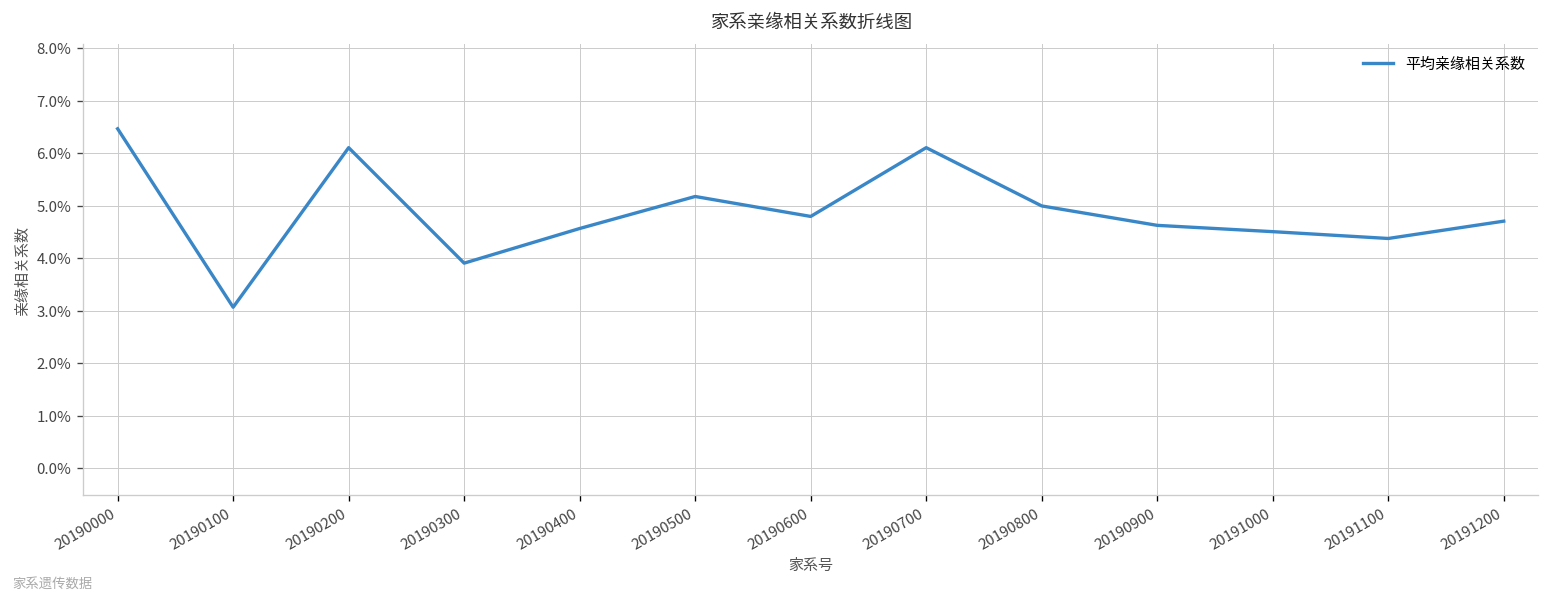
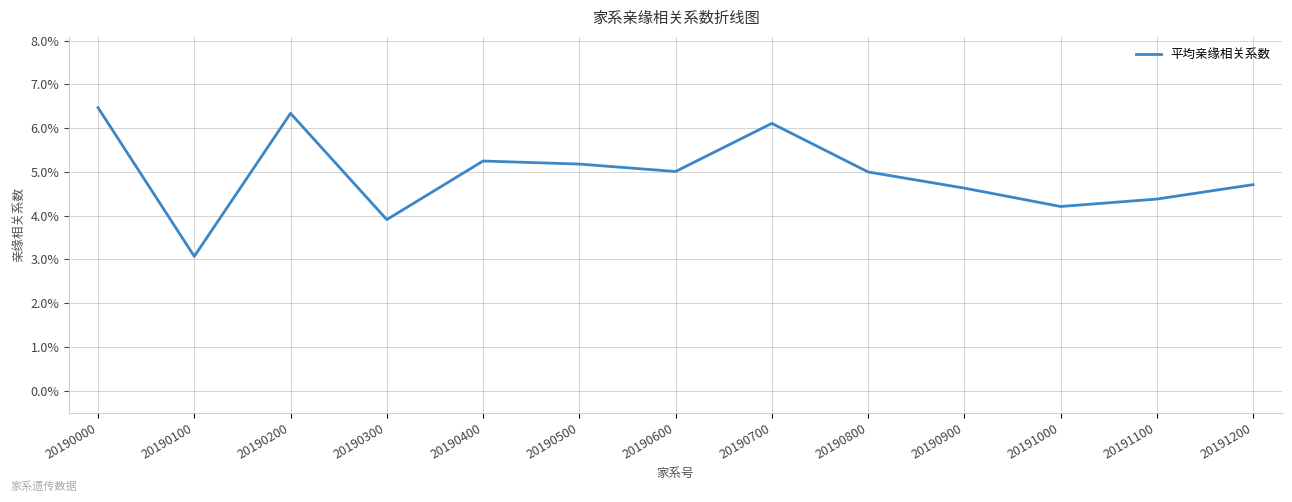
20190200: 6.1% -> 6.3%
20190400: 4.6% -> 5.3%
20190600: 4.8% -> 5.0%
20191000: 4.5% -> 4.2%
